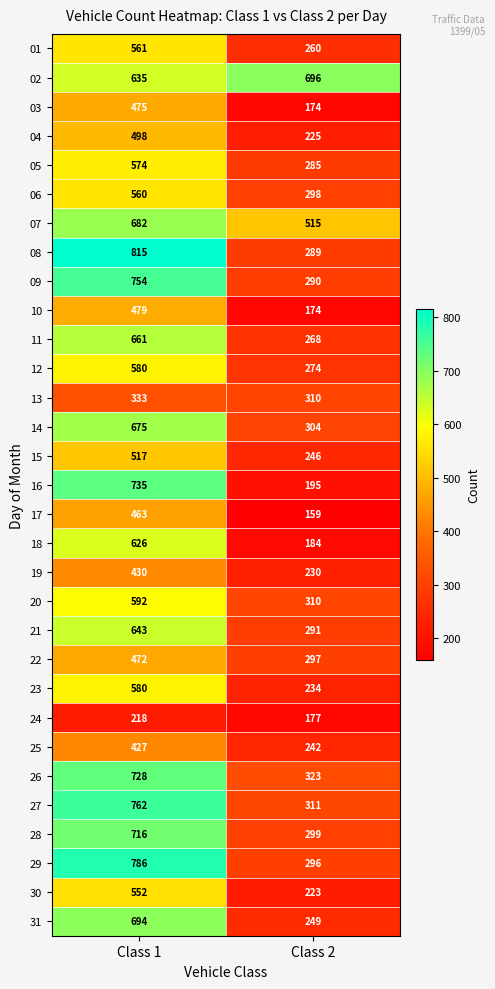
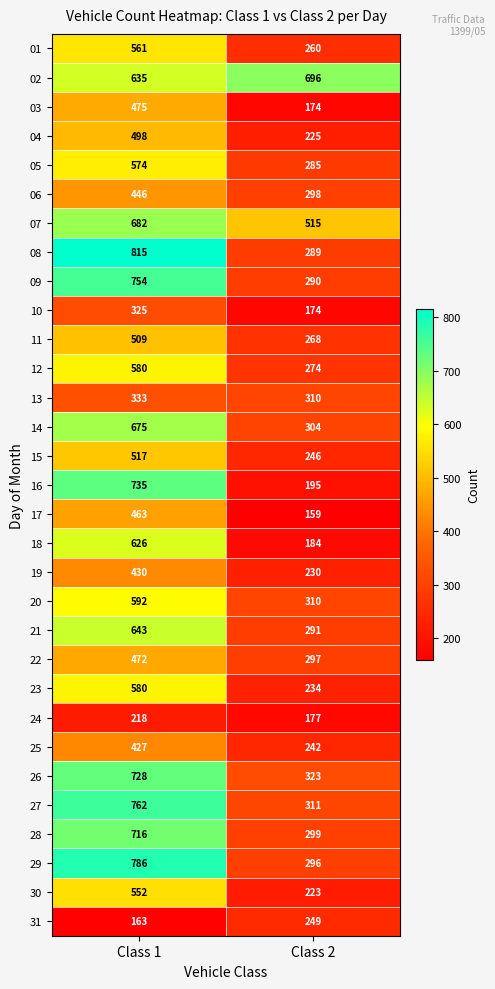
06, Class 1: 560 -> 446
10, Class 1: 479 -> 325
11, Class 1: 661 -> 509
31, Class 1: 694 -> 163
